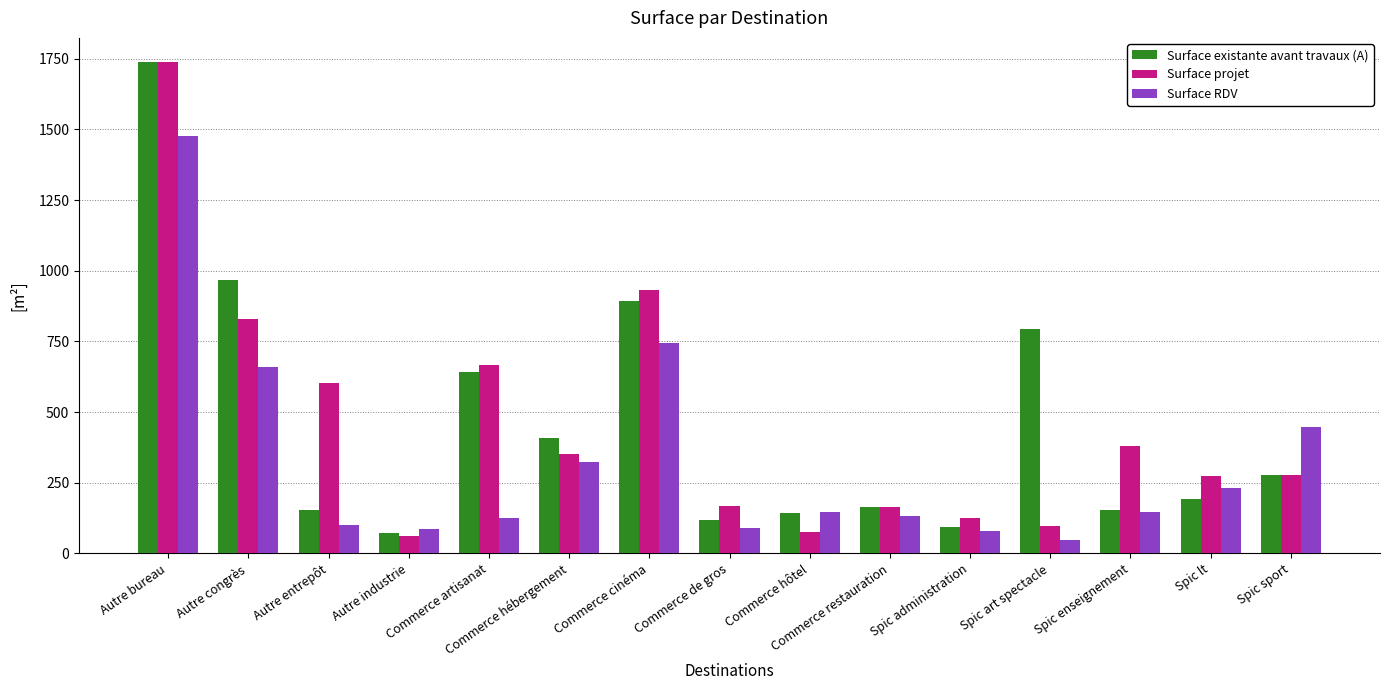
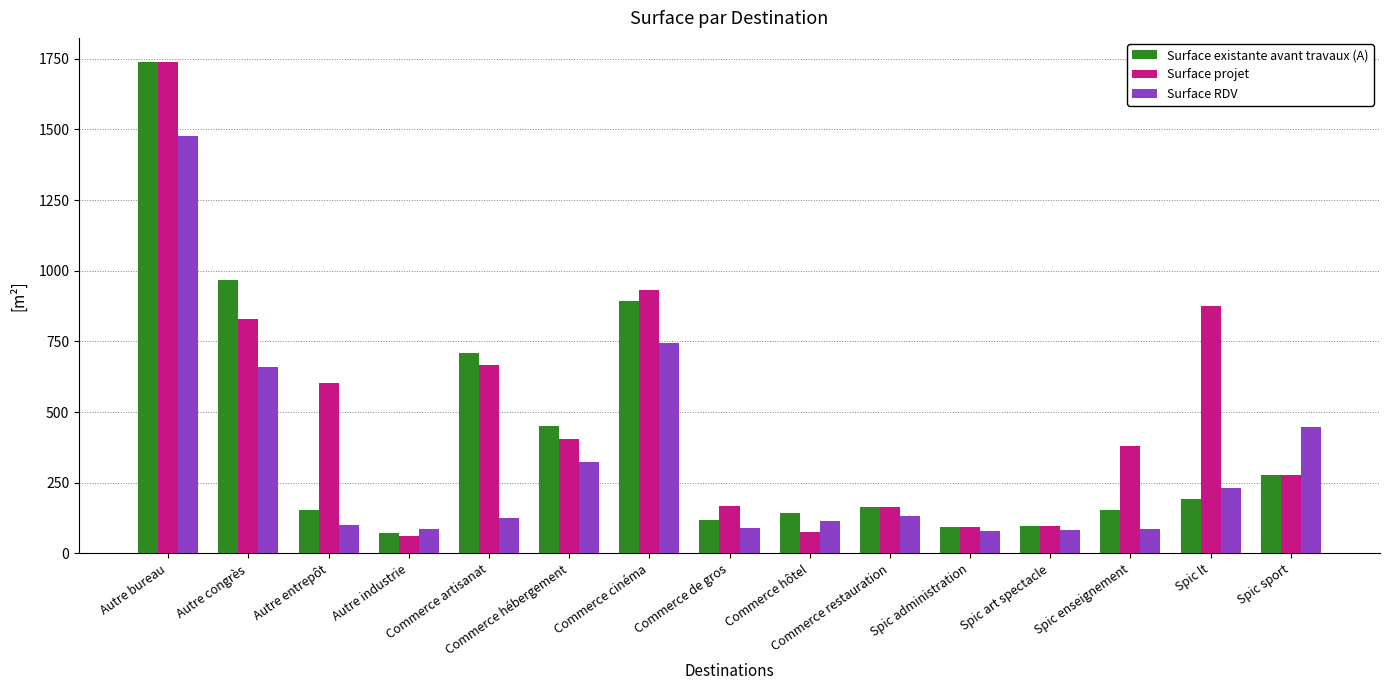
Surface existante avant travaux (A), Commerce artisanat: 640 -> 710
Surface existante avant travaux (A), Commerce hébergement: 410 -> 450
Surface projet, Commerce hébergement: 350 -> 400
Surface RDV, Commerce hôtel: 150 -> 110
Surface projet, Spic administration: 120 -> 90
Surface existante avant travaux (A), Spic art spectacle: 790 -> 100
Surface RDV, Spic art spectacle: 50 -> 80
Surface RDV, Spic enseignement: 140 -> 90
Surface projet, Spic lt: 270 -> 870
